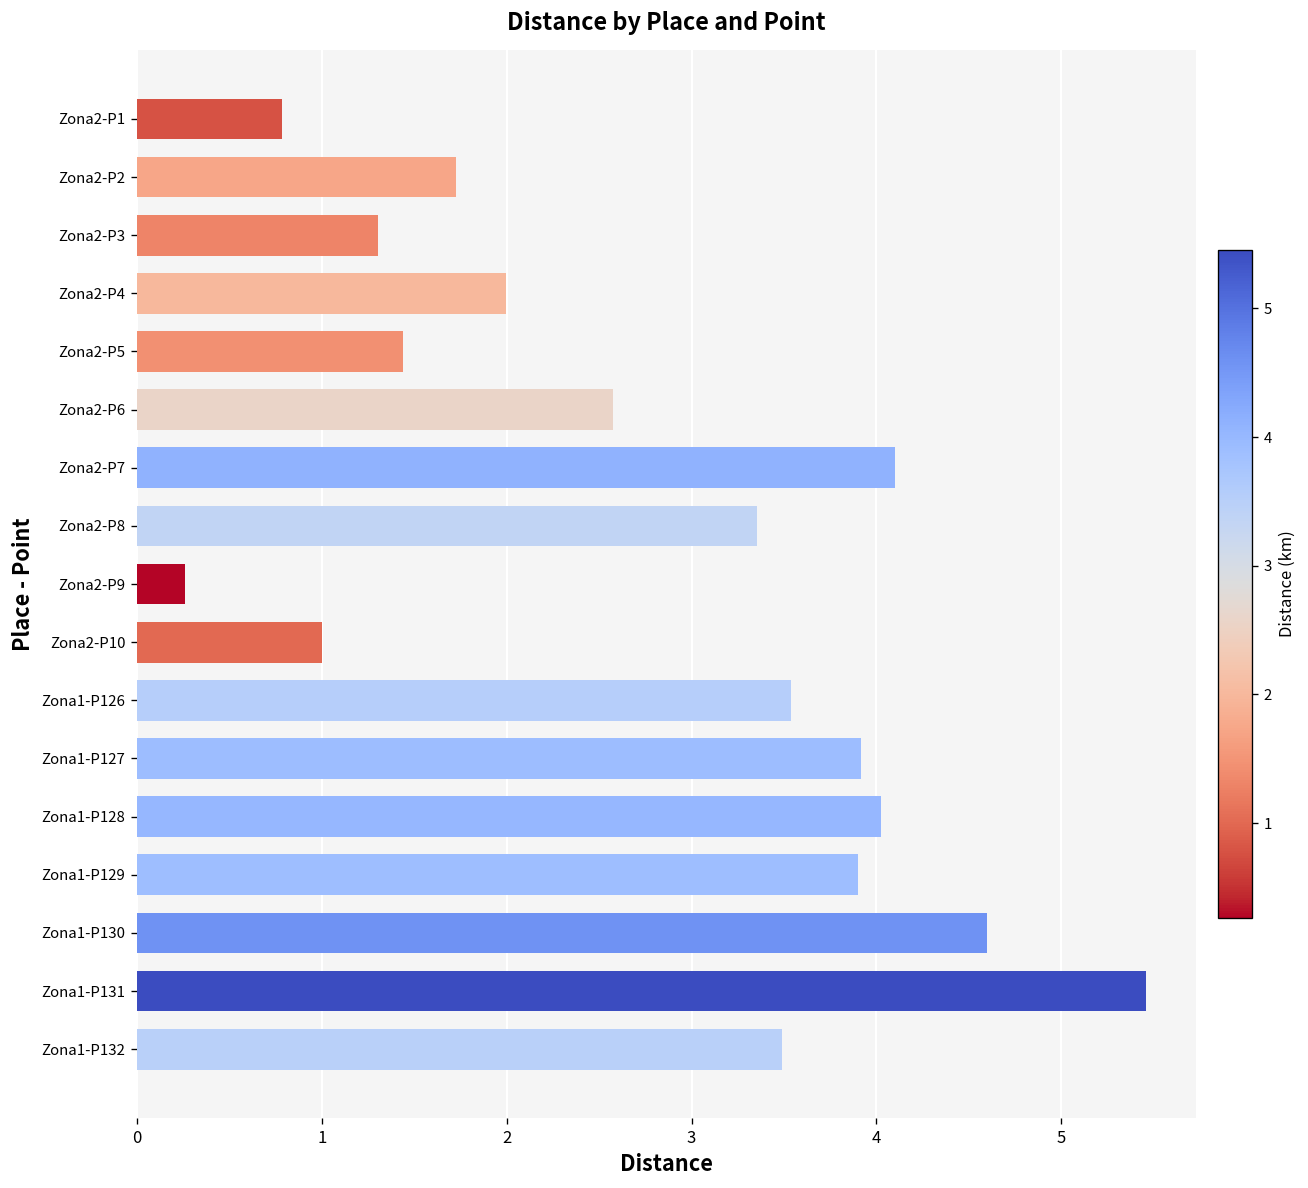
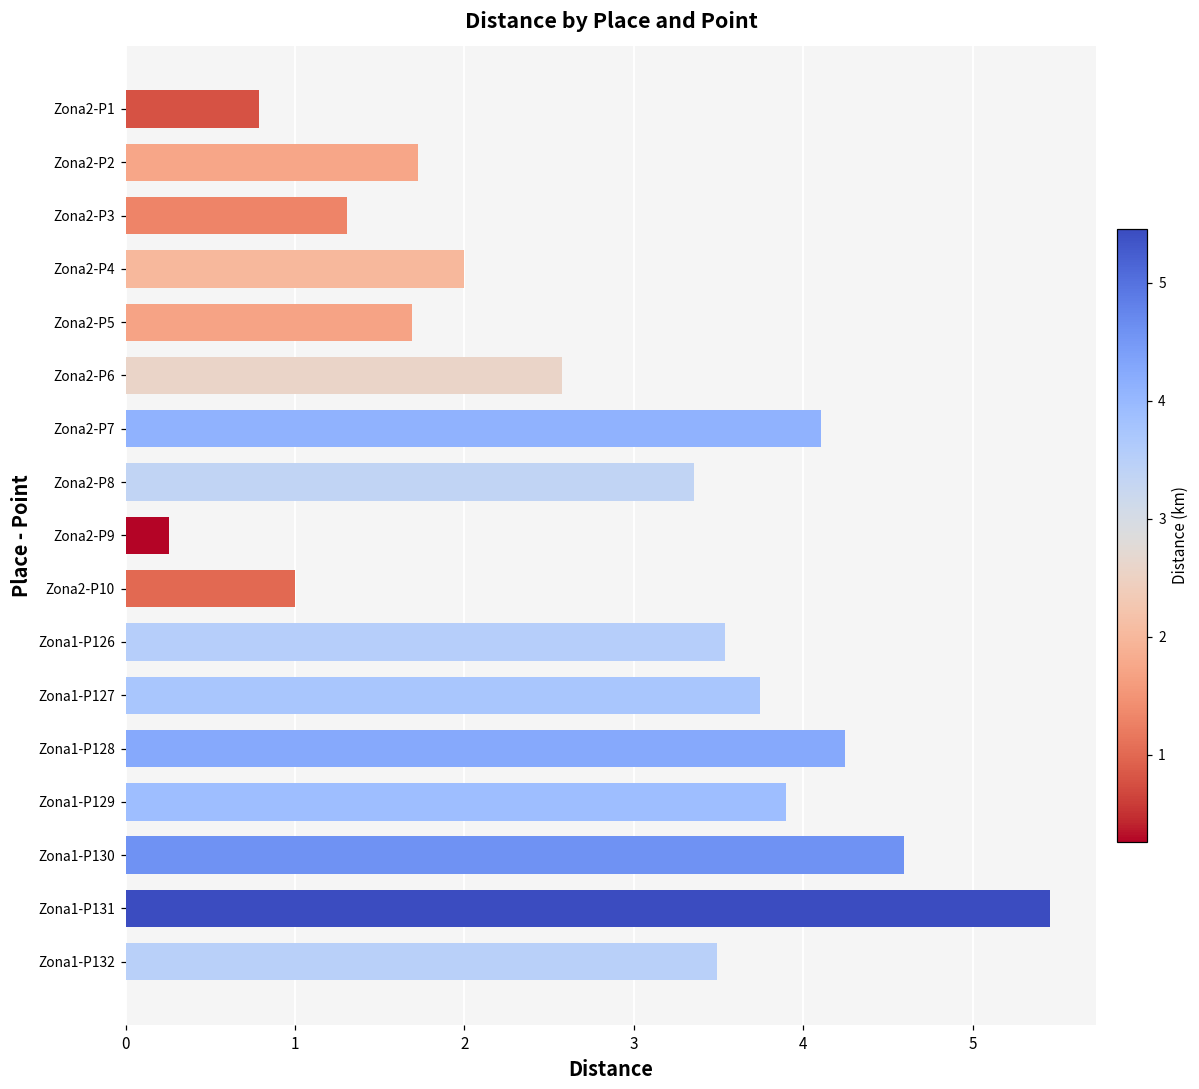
Zona2-P5: 1.44 -> 1.69
Zona1-P127: 3.92 -> 3.75
Zona1-P128: 4.03 -> 4.25
